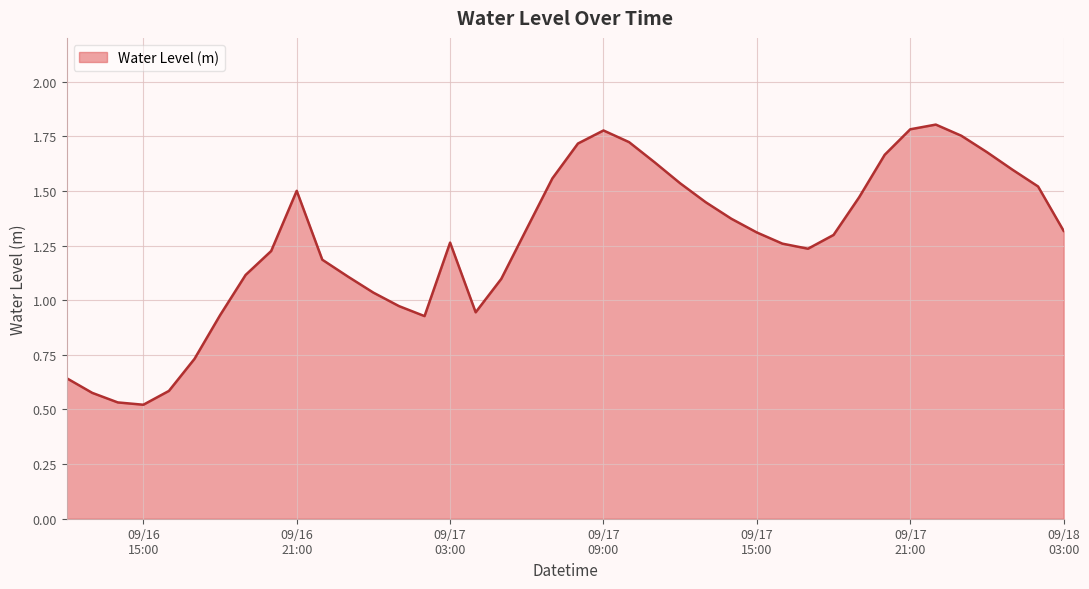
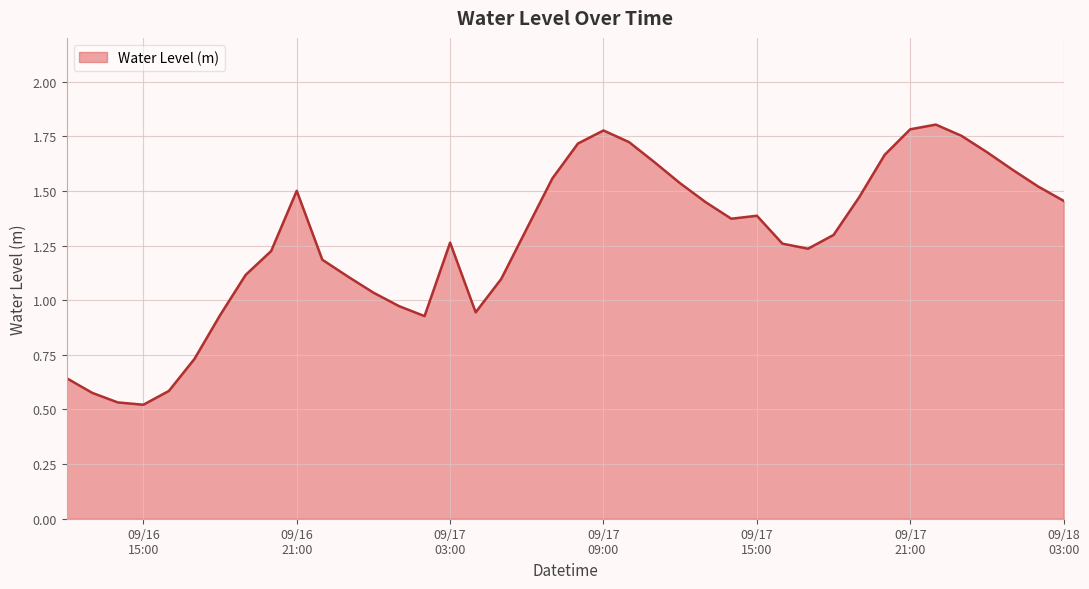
09/17 15:00: 1.31 -> 1.39
09/18 03:00: 1.32 -> 1.45
